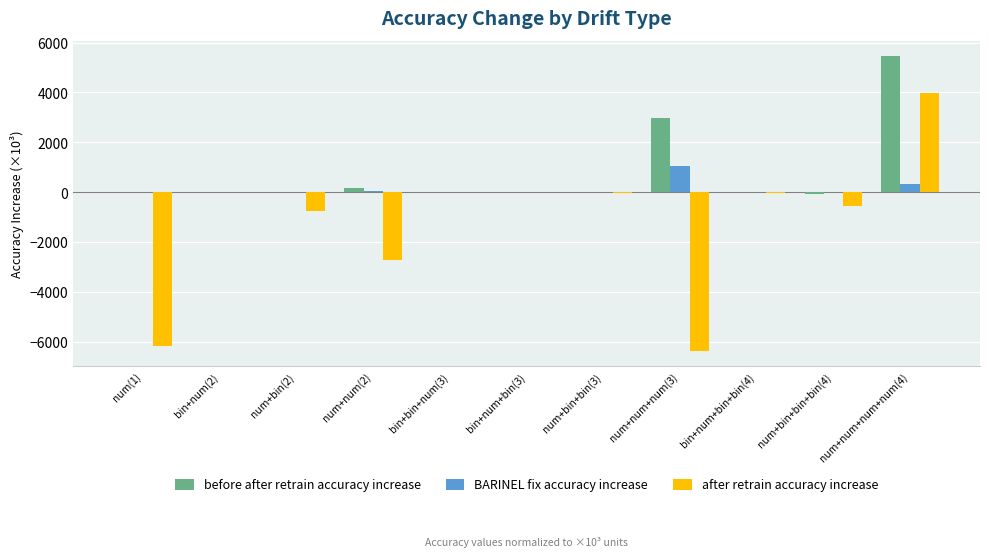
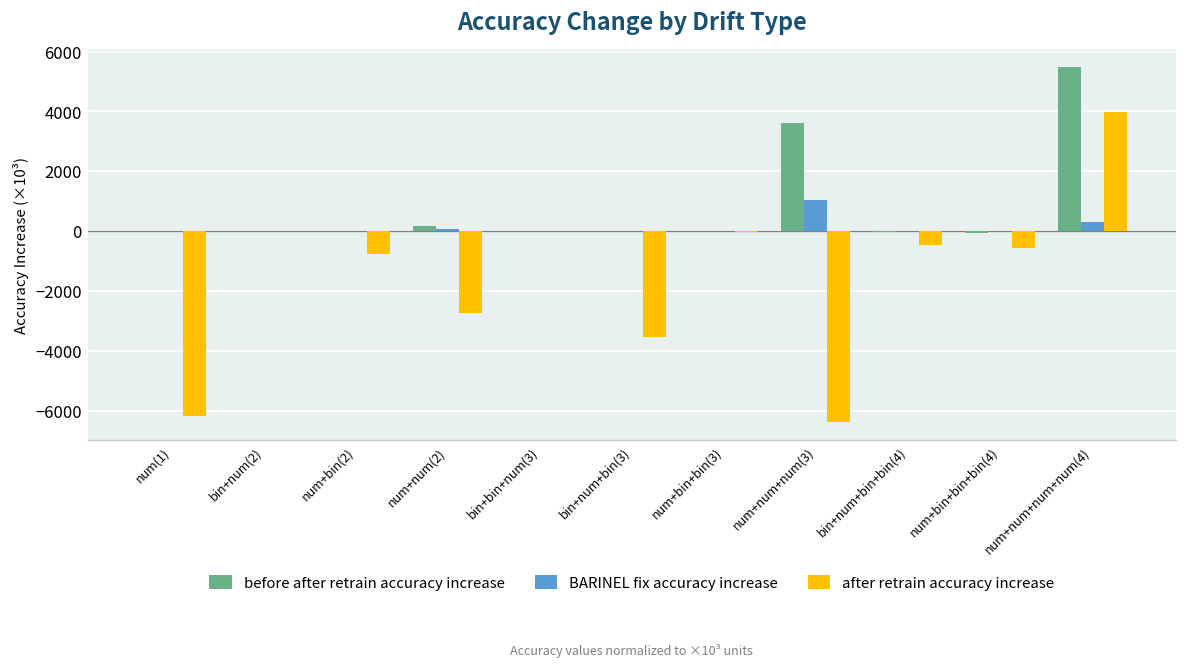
after retrain accuracy increase, bin+num+bin(3): 0 -> -3500
before after retrain accuracy increase, num+num+num(3): 3000 -> 3600
after retrain accuracy increase, bin+num+bin+bin(4): 0 -> -500
